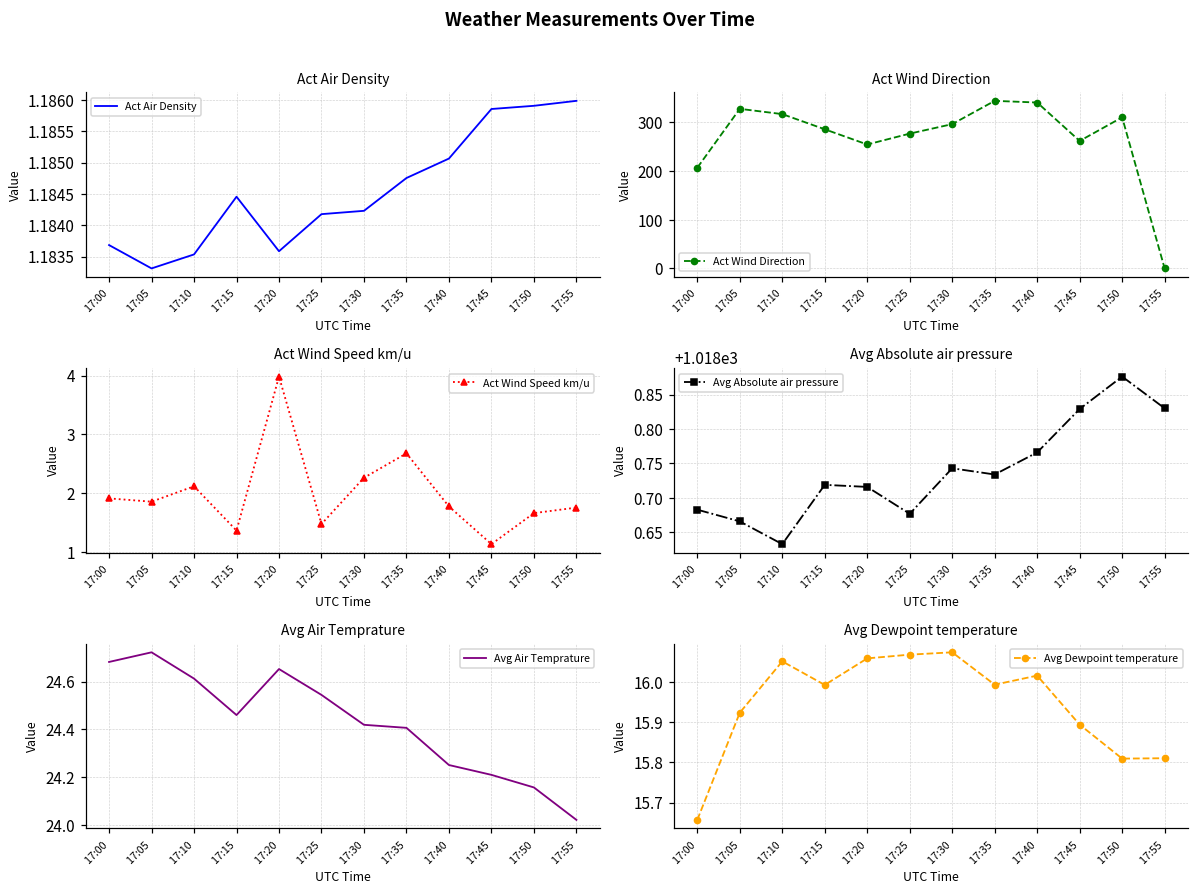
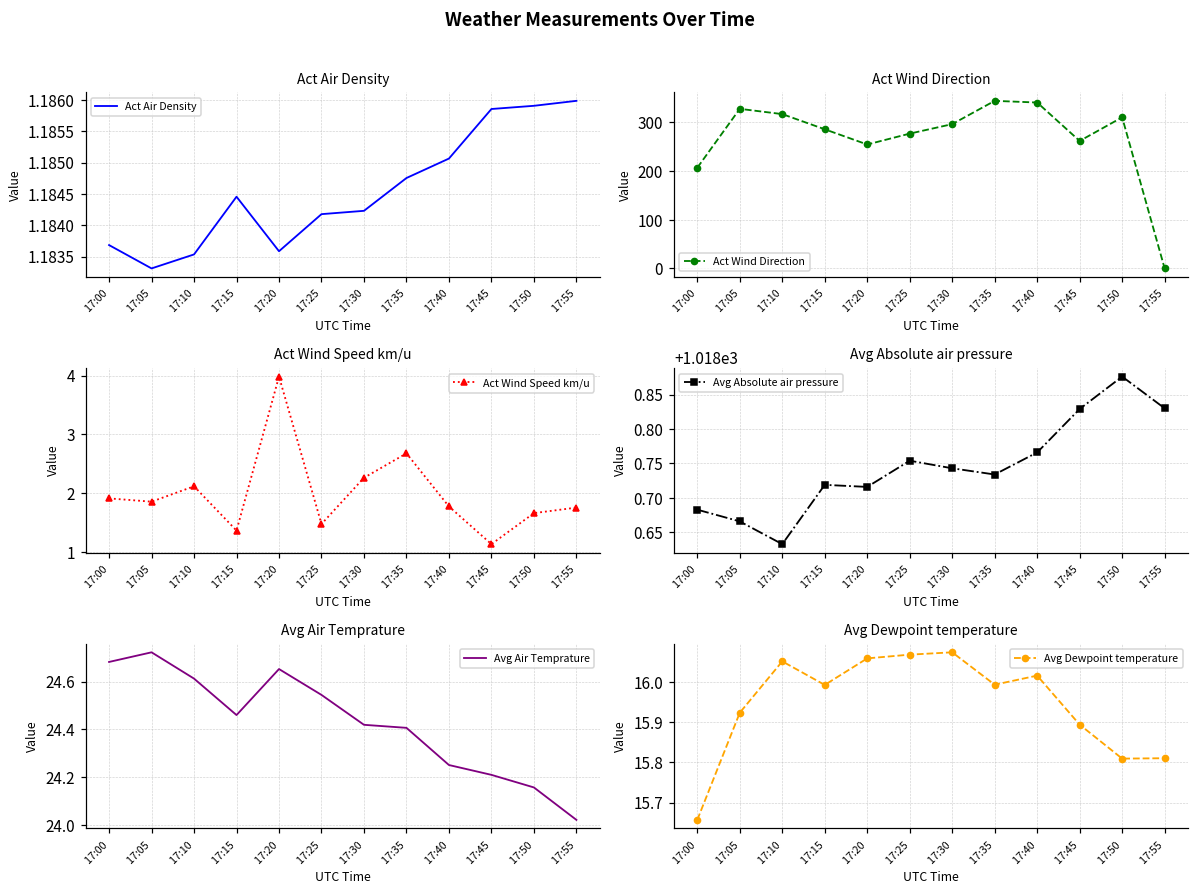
Avg Absolute air pressure, 17:25: 1018.68 -> 1018.75
